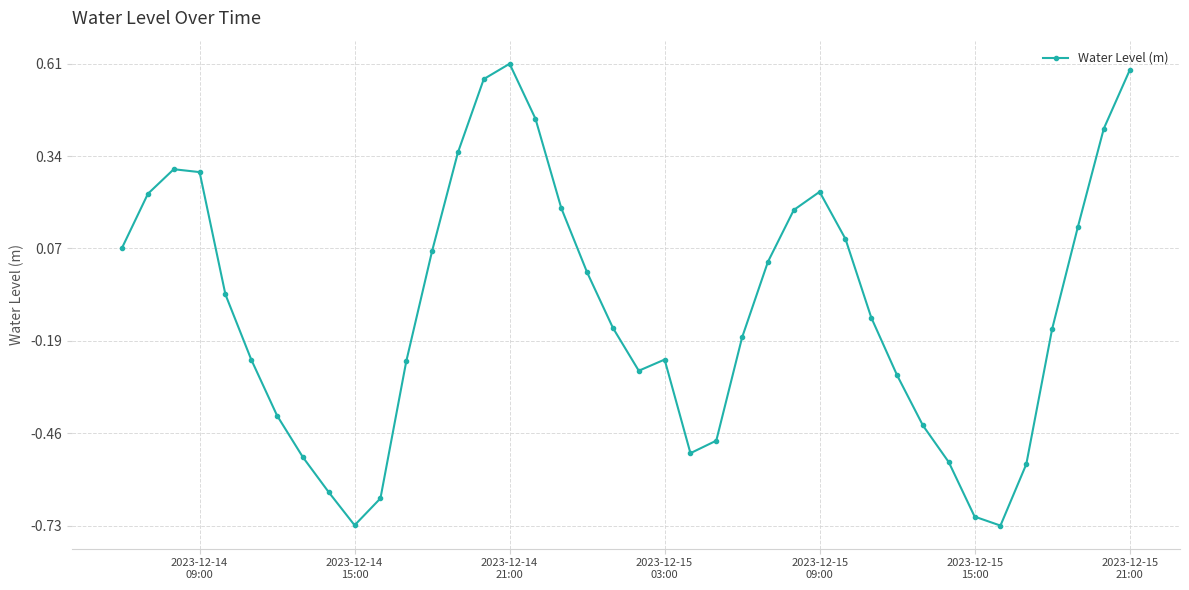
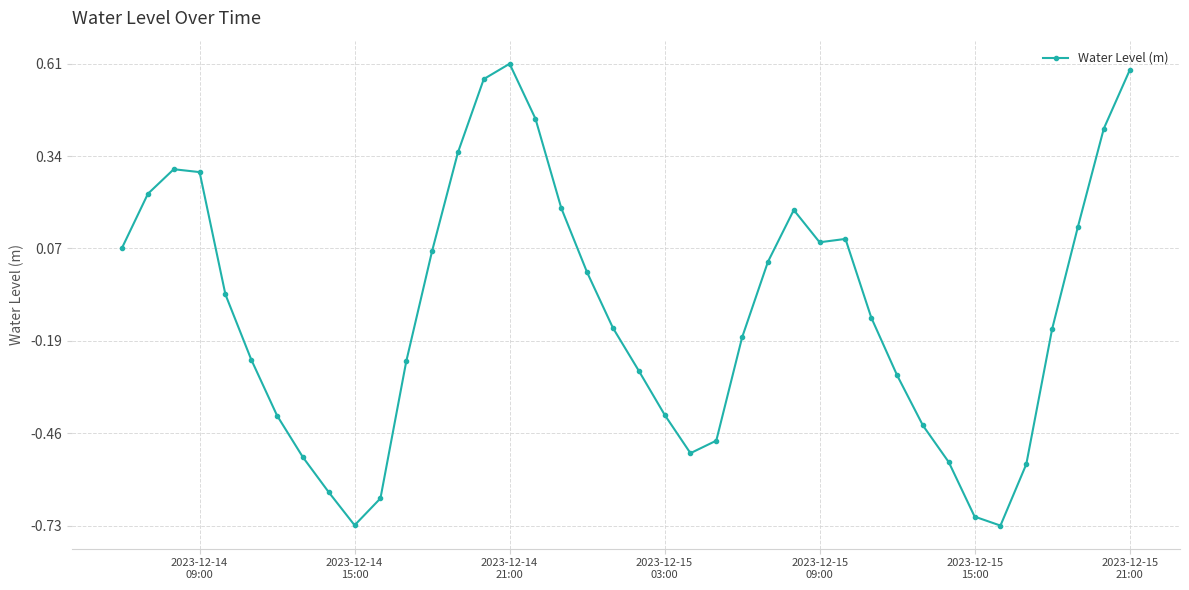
2023-12-15 03:00: -0.25 -> -0.41
2023-12-15 09:00: 0.24 -> 0.09
